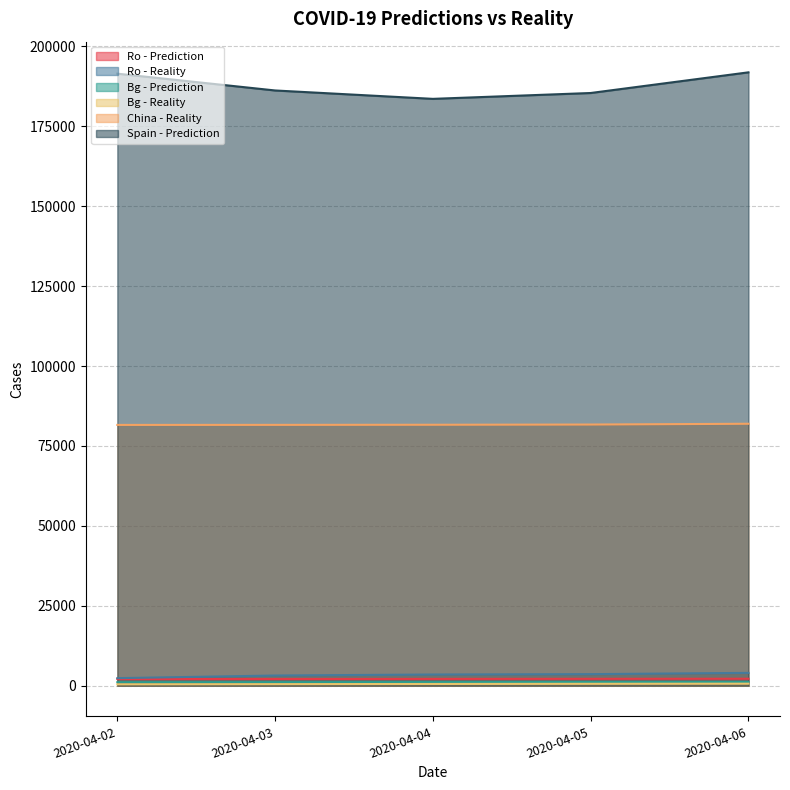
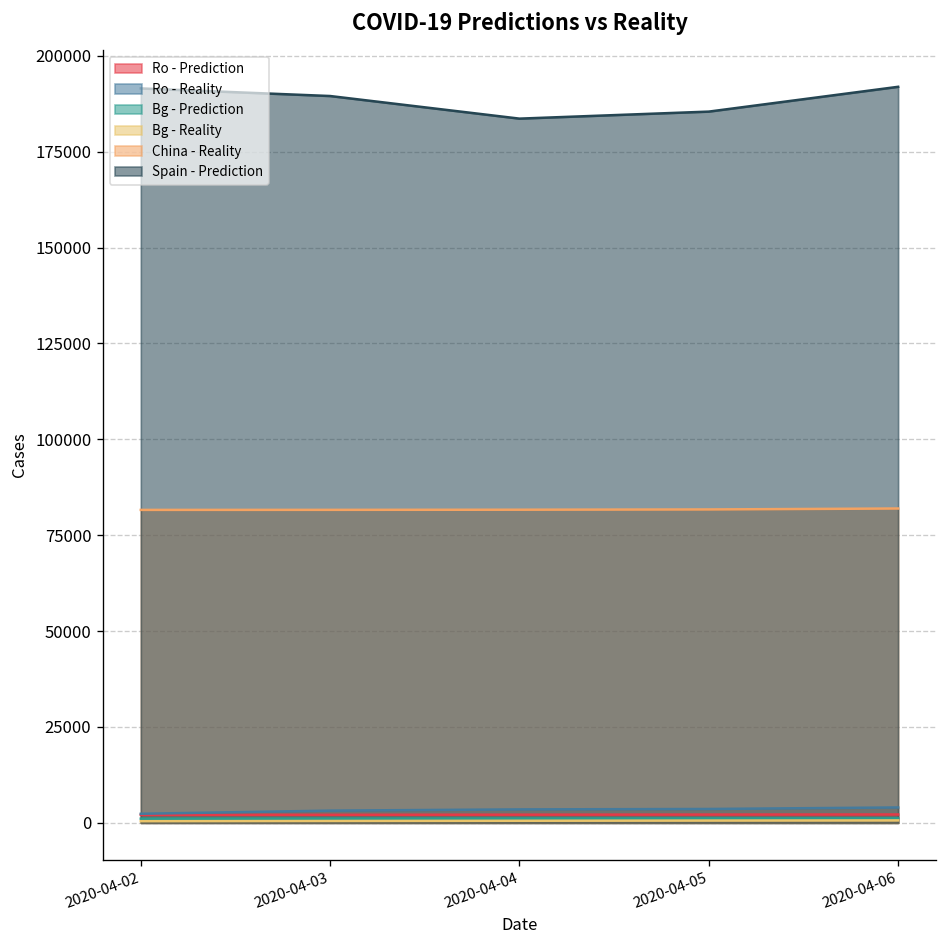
Spain - Prediction, 2020-04-03: 186000 -> 190000
